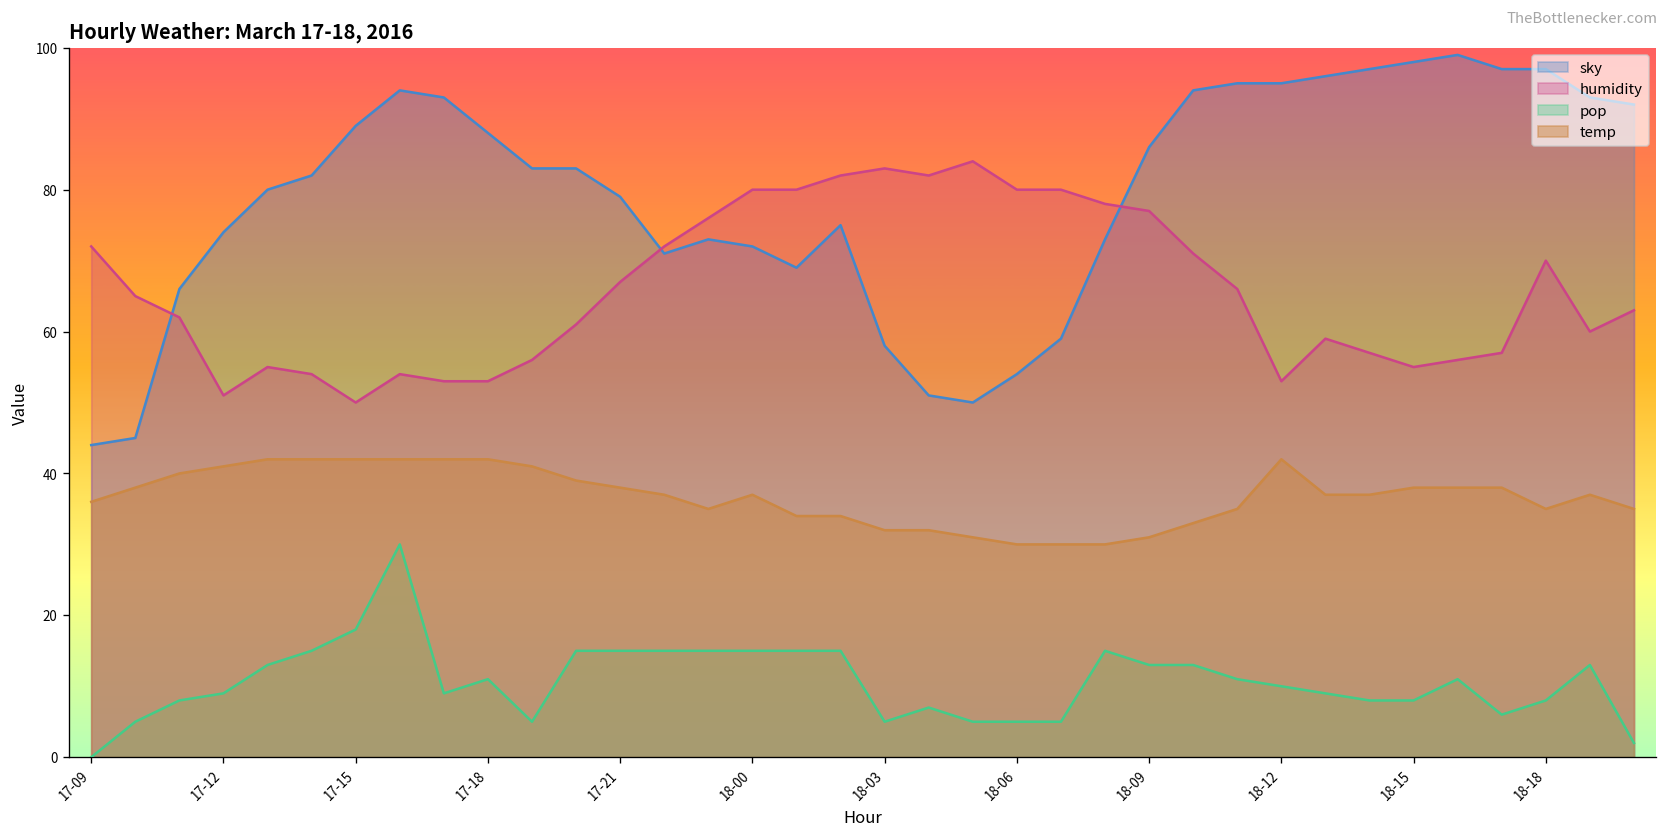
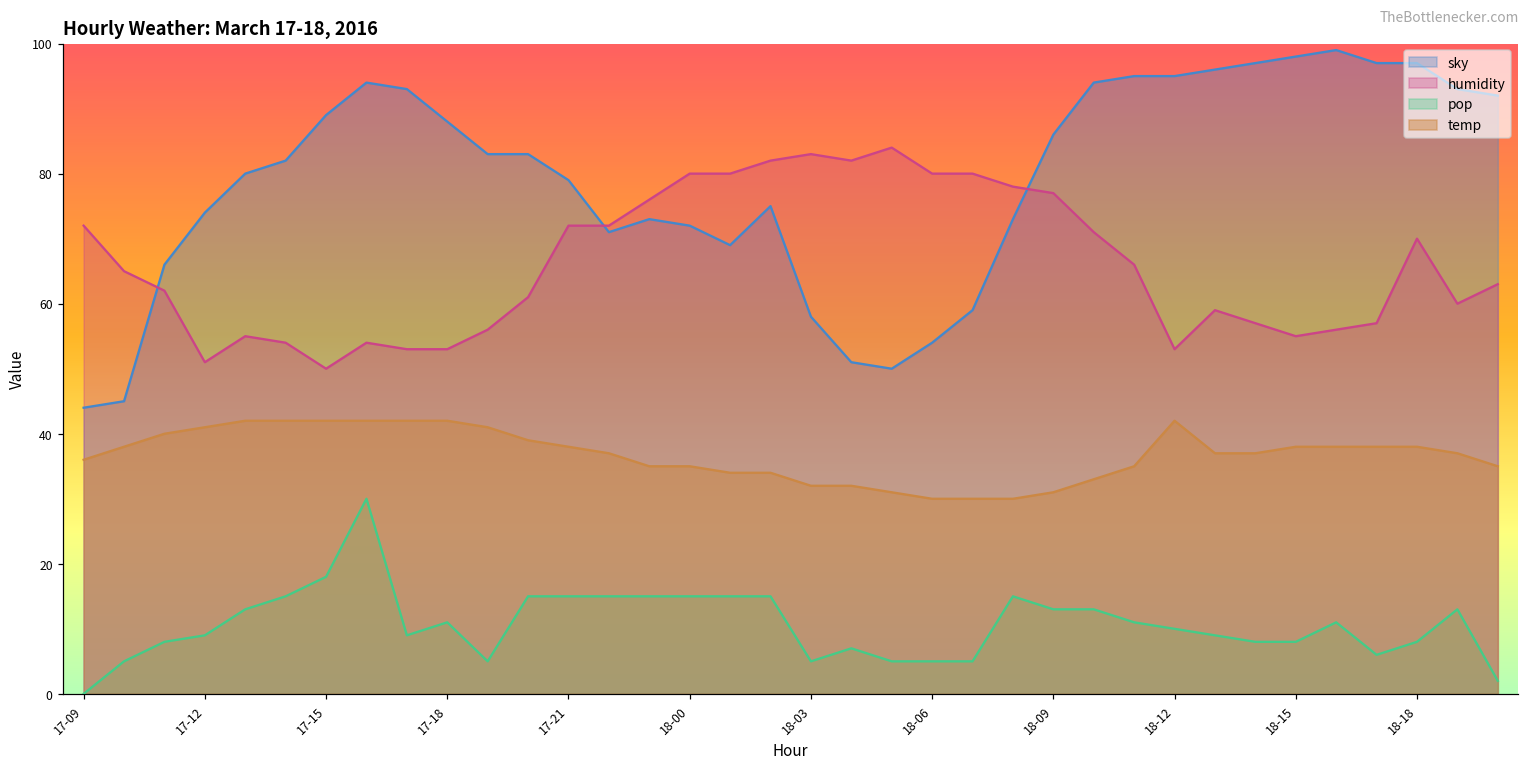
humidity, 17-21: 67 -> 72
temp, 18-00: 37 -> 35
temp, 18-18: 35 -> 38
